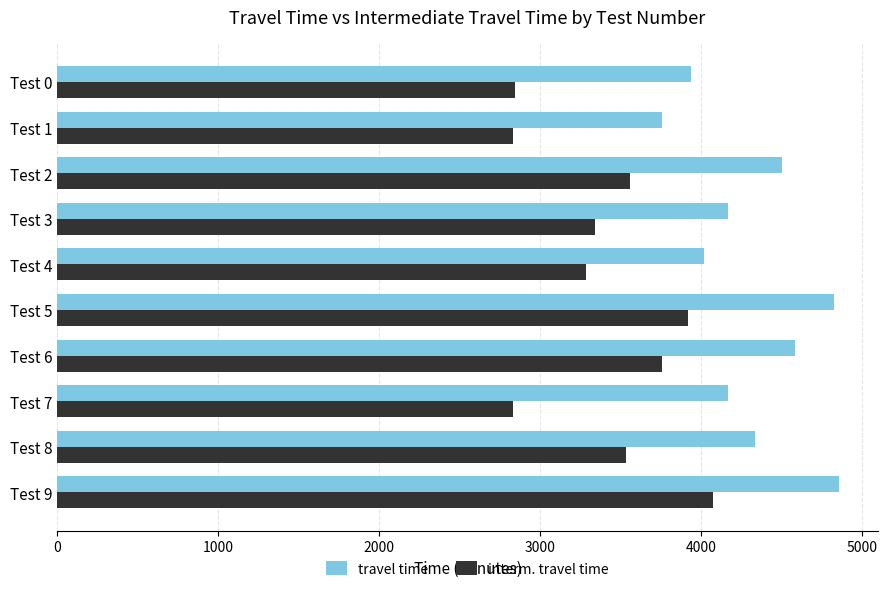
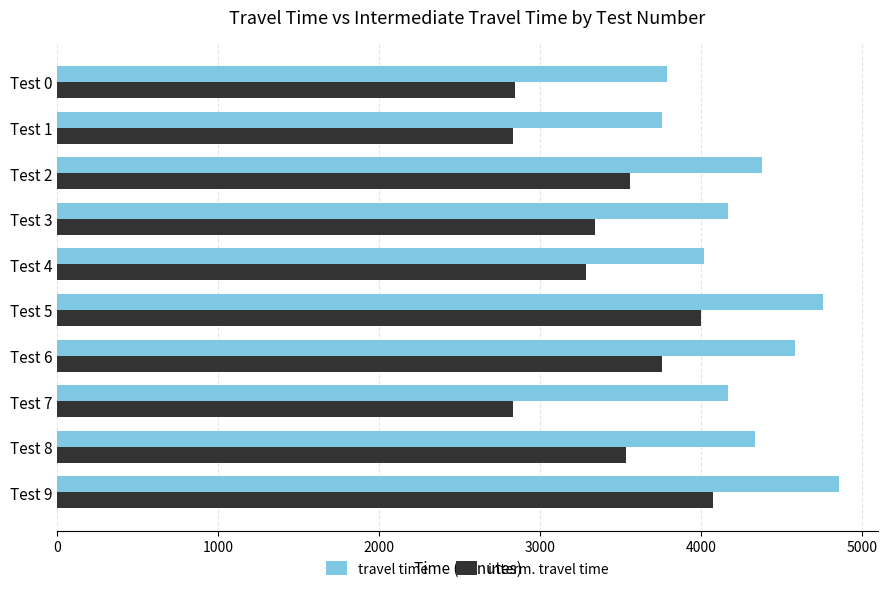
travel time, Test 0: 3940 -> 3790
travel time, Test 2: 4500 -> 4380
travel time, Test 5: 4820 -> 4760
interm. travel time, Test 5: 3920 -> 4000
